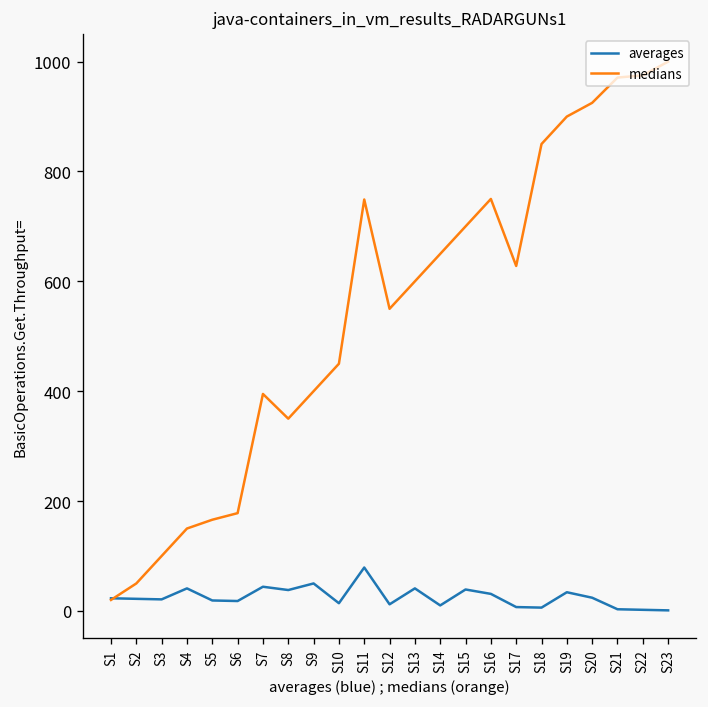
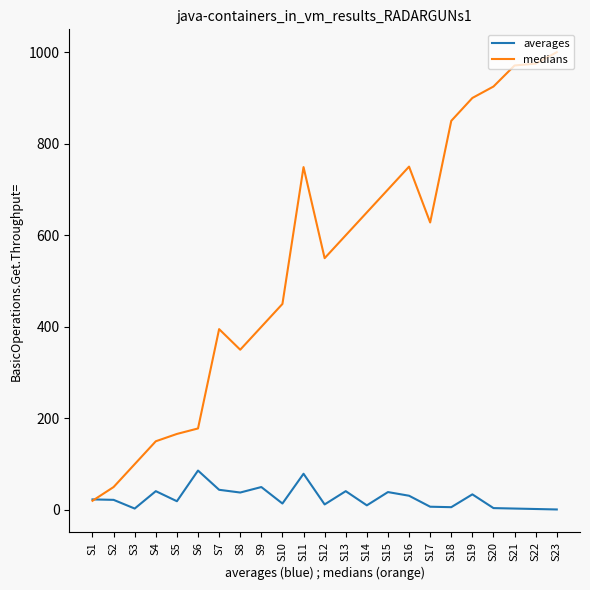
averages, S3: 20 -> 0
averages, S6: 20 -> 90
averages, S20: 20 -> 0
